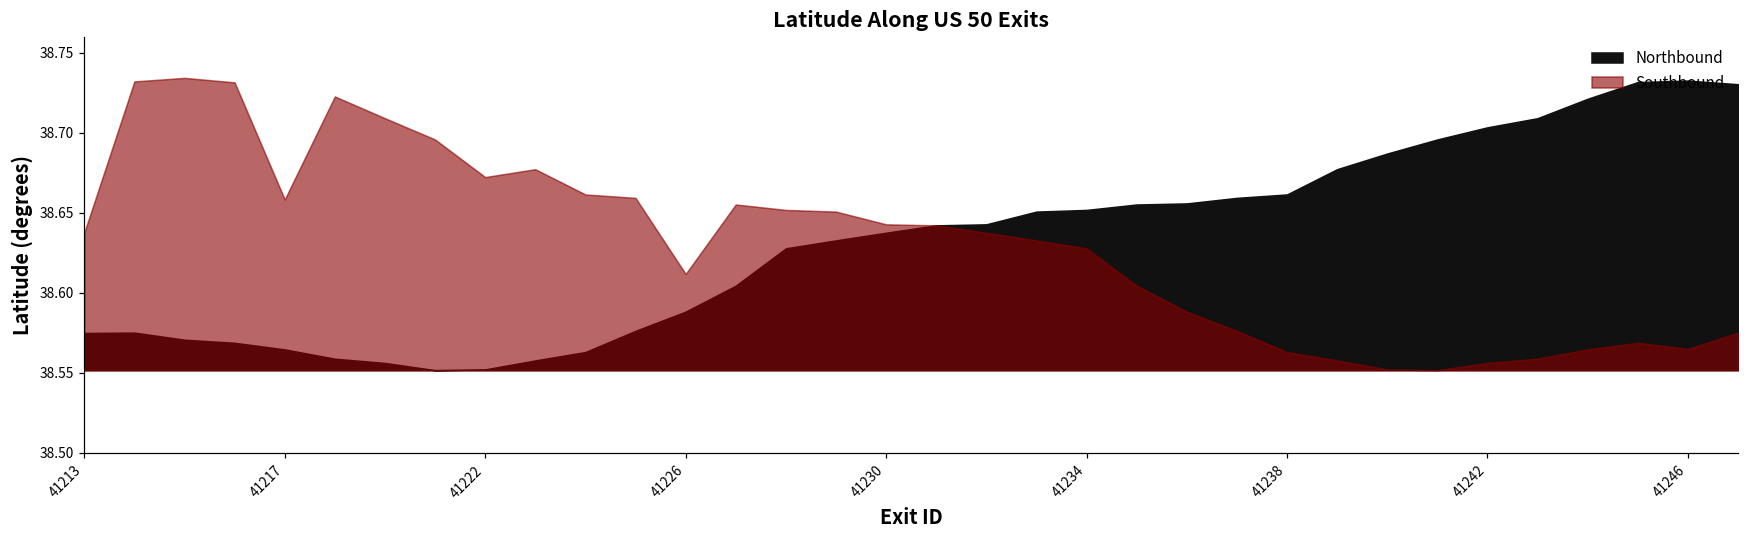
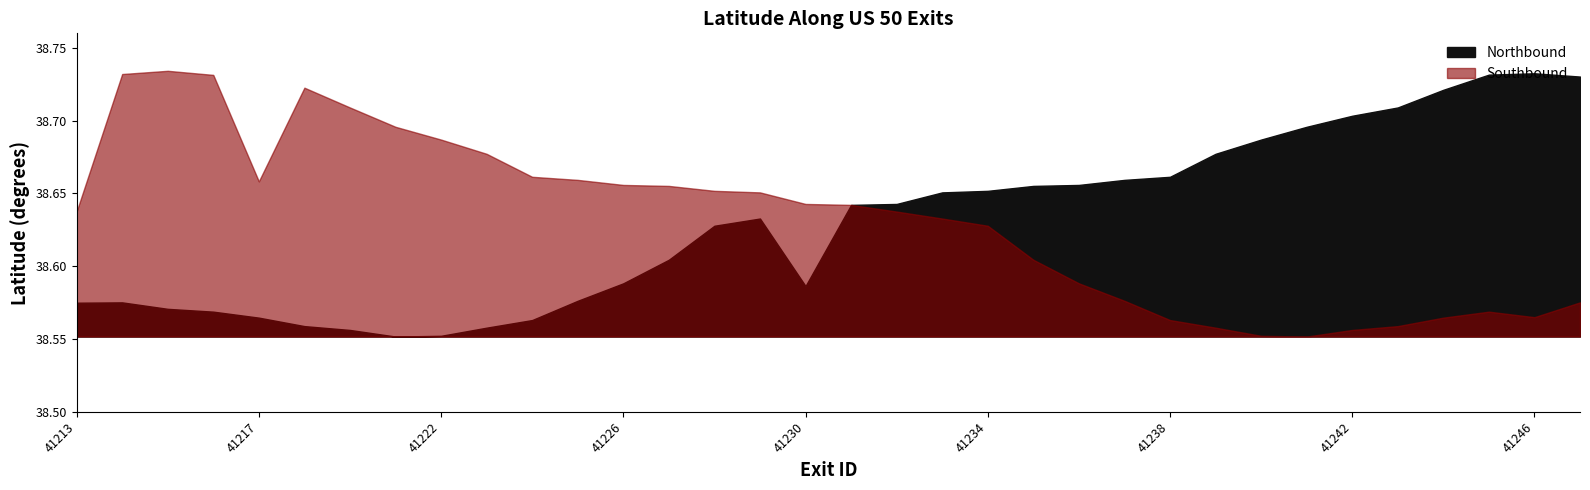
Southbound, 41222: 38.672 -> 38.687
Southbound, 41226: 38.612 -> 38.656
Northbound, 41230: 38.638 -> 38.586
